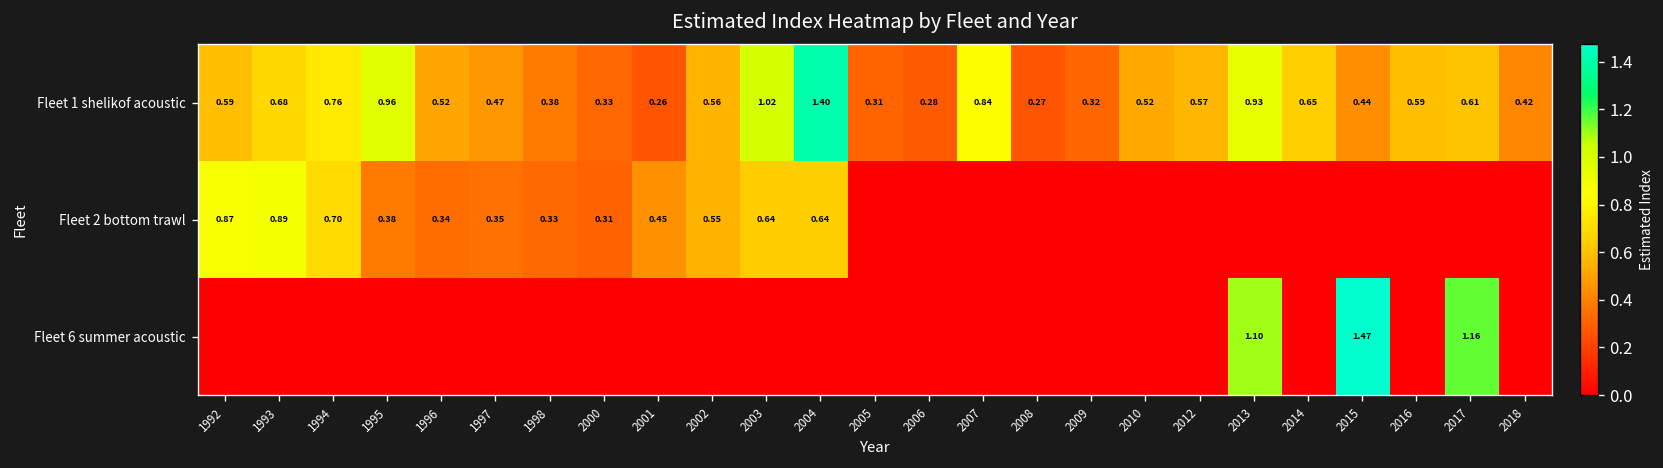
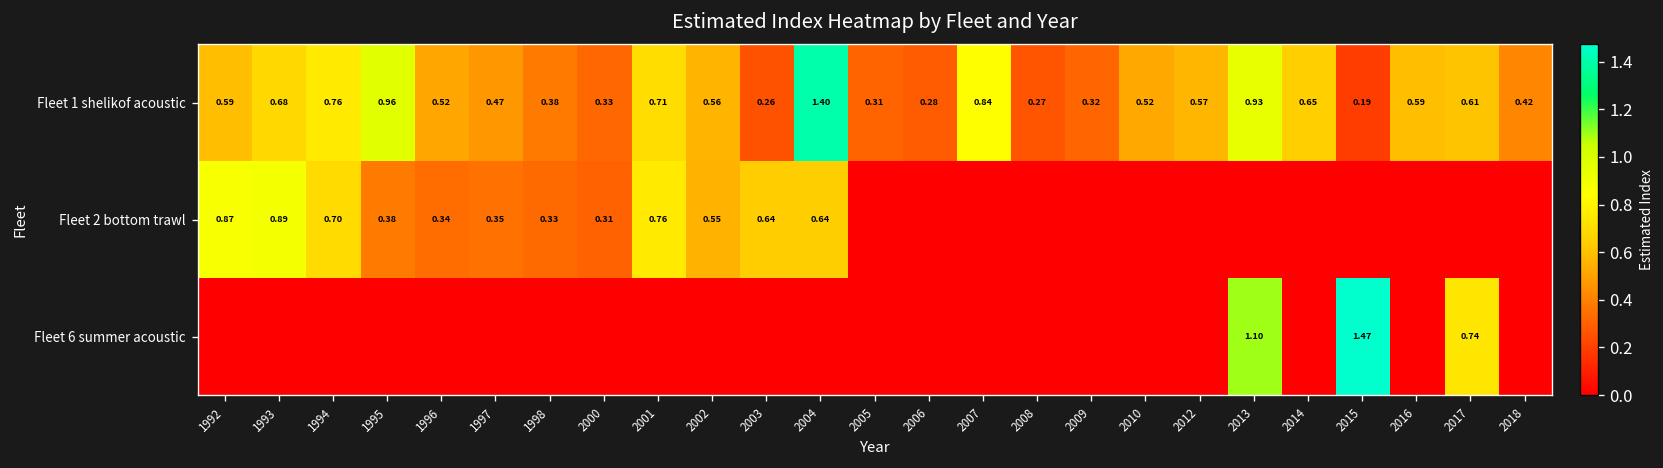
Fleet 1 shelikof acoustic, 2001: 0.26 -> 0.71
Fleet 1 shelikof acoustic, 2003: 1.02 -> 0.26
Fleet 1 shelikof acoustic, 2015: 0.44 -> 0.19
Fleet 2 bottom trawl, 2001: 0.45 -> 0.76
Fleet 6 summer acoustic, 2017: 1.16 -> 0.74
